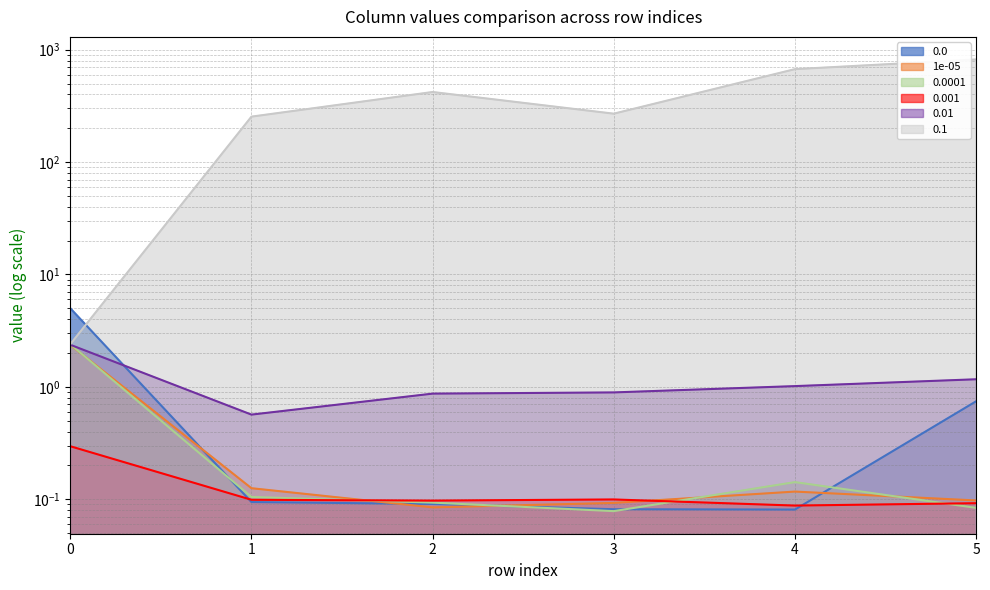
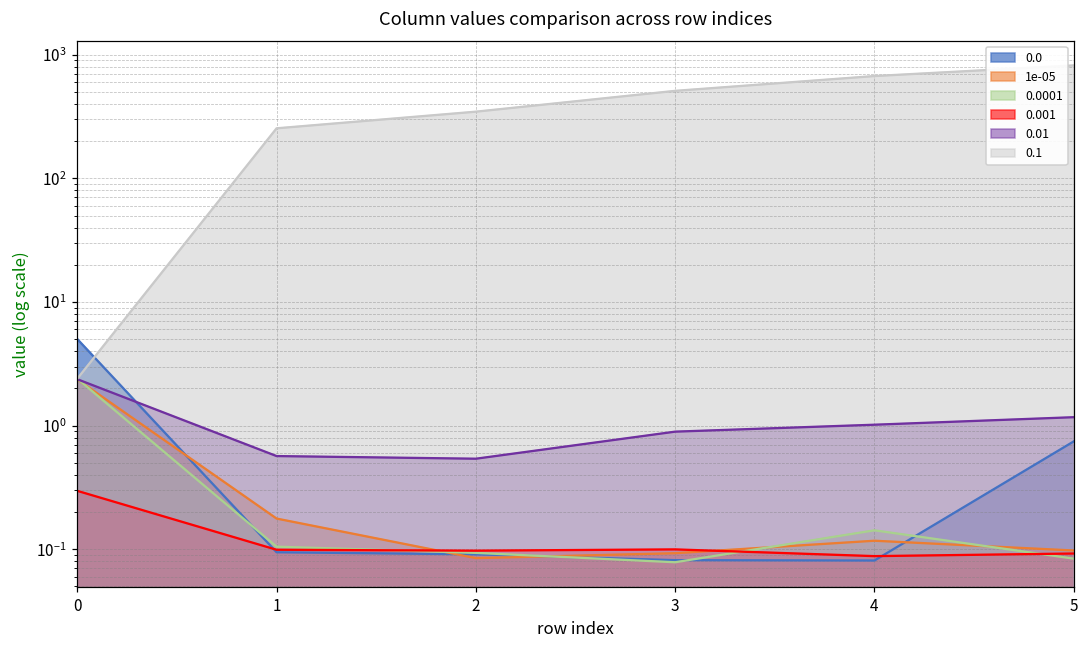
1e-05, 1: 0.13 -> 0.18
0.01, 2: 0.9 -> 0.5
0.1, 2: 420 -> 350
0.1, 3: 270 -> 500
